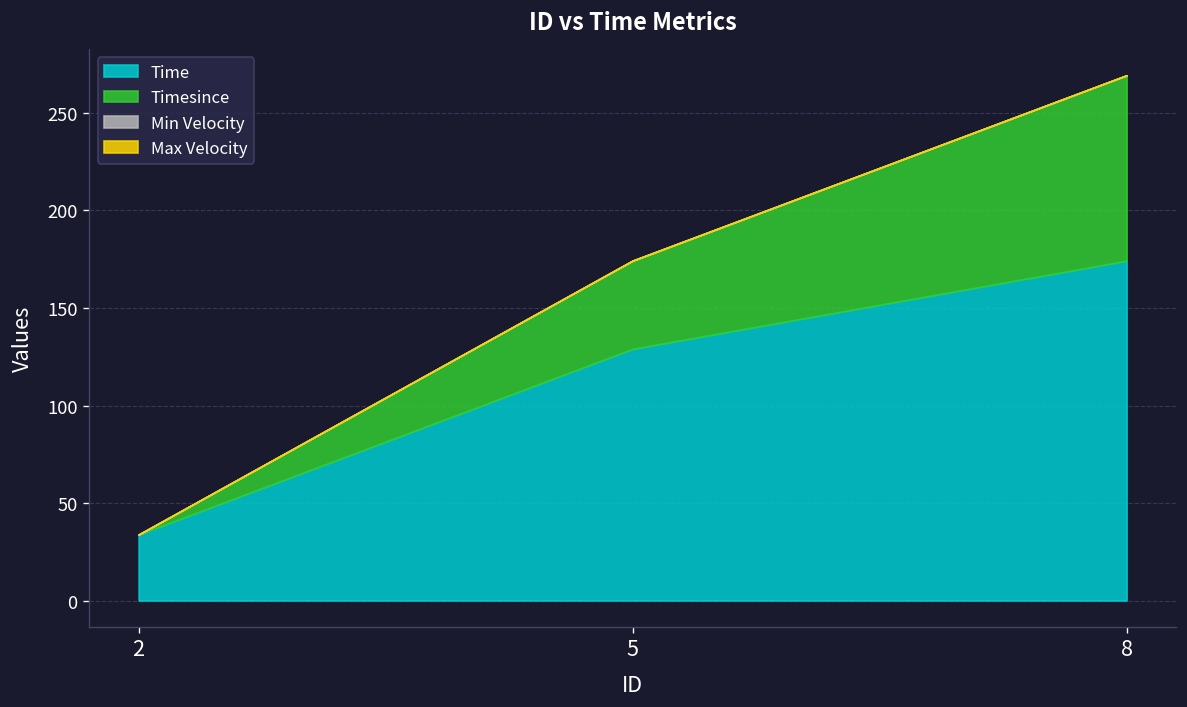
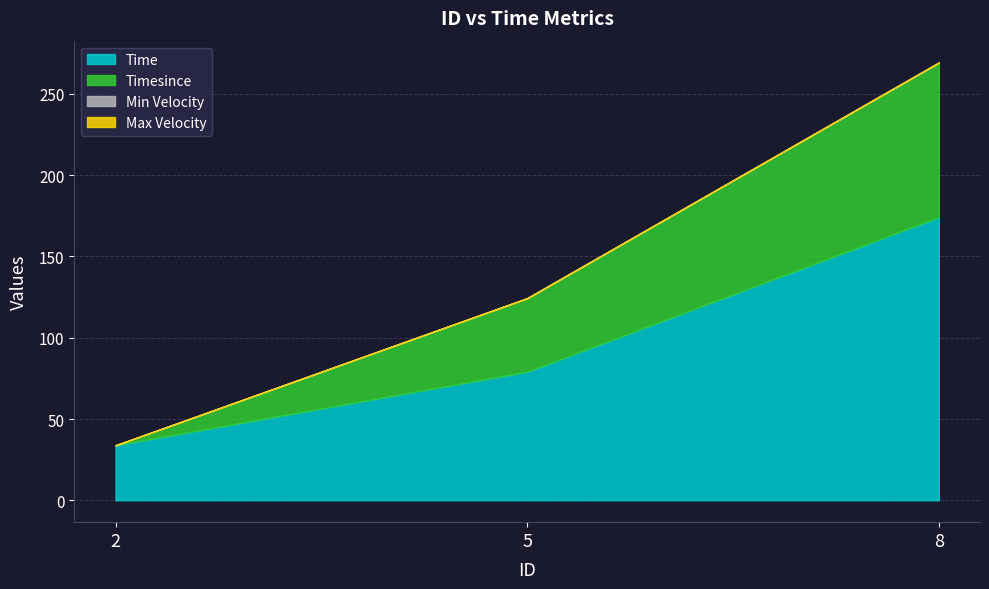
Time, 5: 129 -> 79
